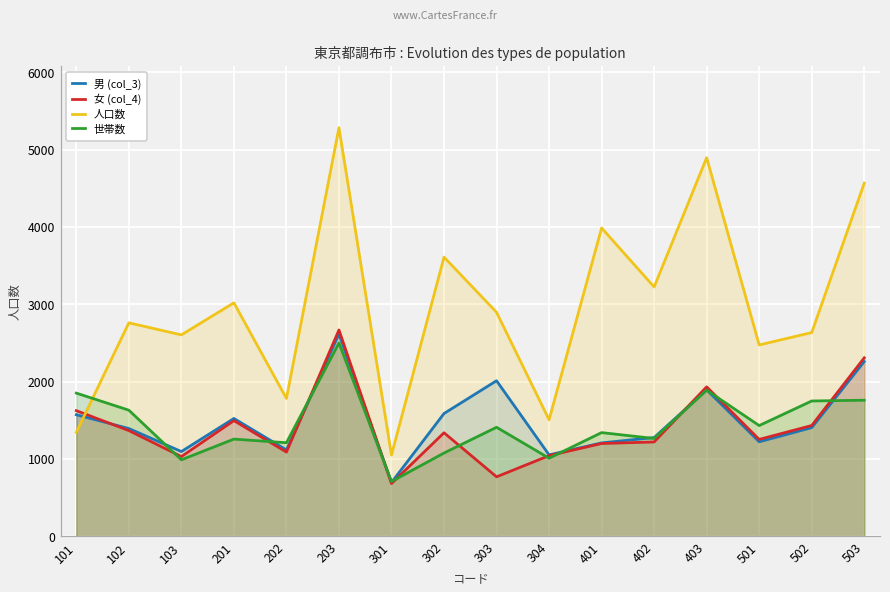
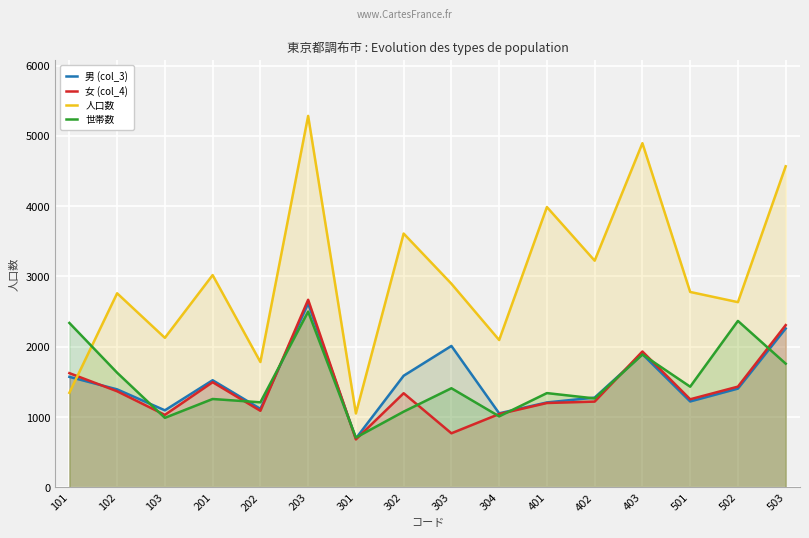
世帯数, 101: 1900 -> 2300
人口数, 103: 2600 -> 2100
人口数, 304: 1500 -> 2100
人口数, 501: 2500 -> 2800
世帯数, 502: 1800 -> 2400
